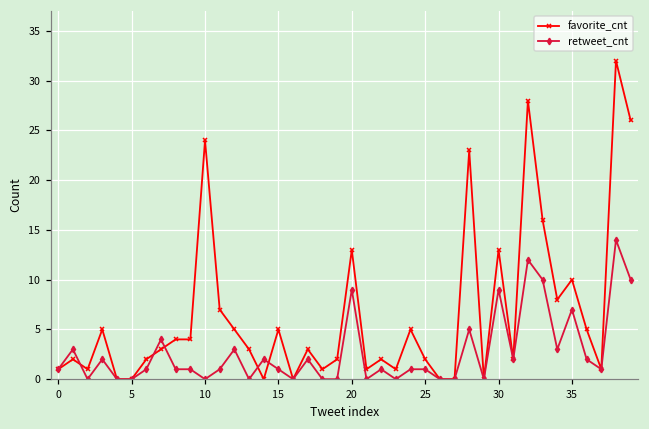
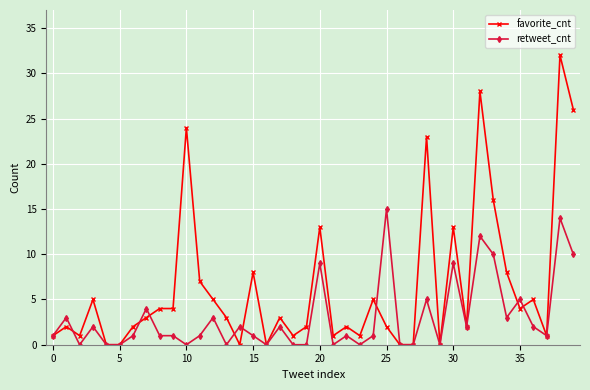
favorite_cnt, 15: 5 -> 8
retweet_cnt, 25: 1 -> 15
favorite_cnt, 35: 10 -> 4
retweet_cnt, 35: 7 -> 5
